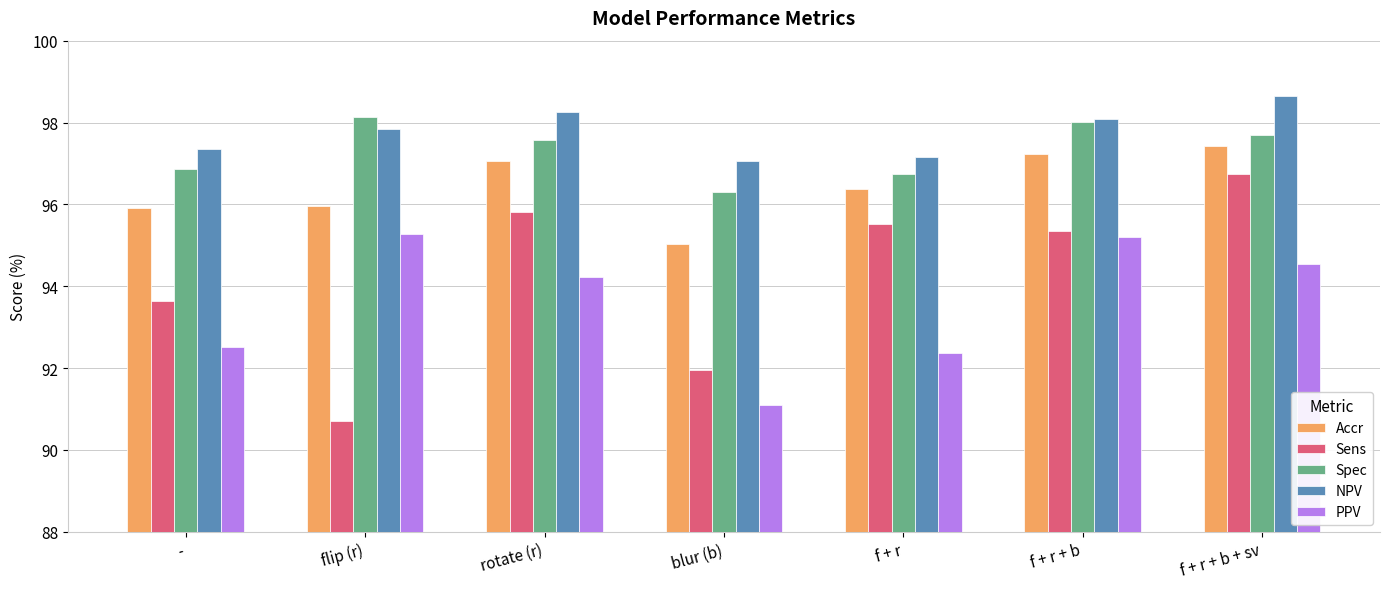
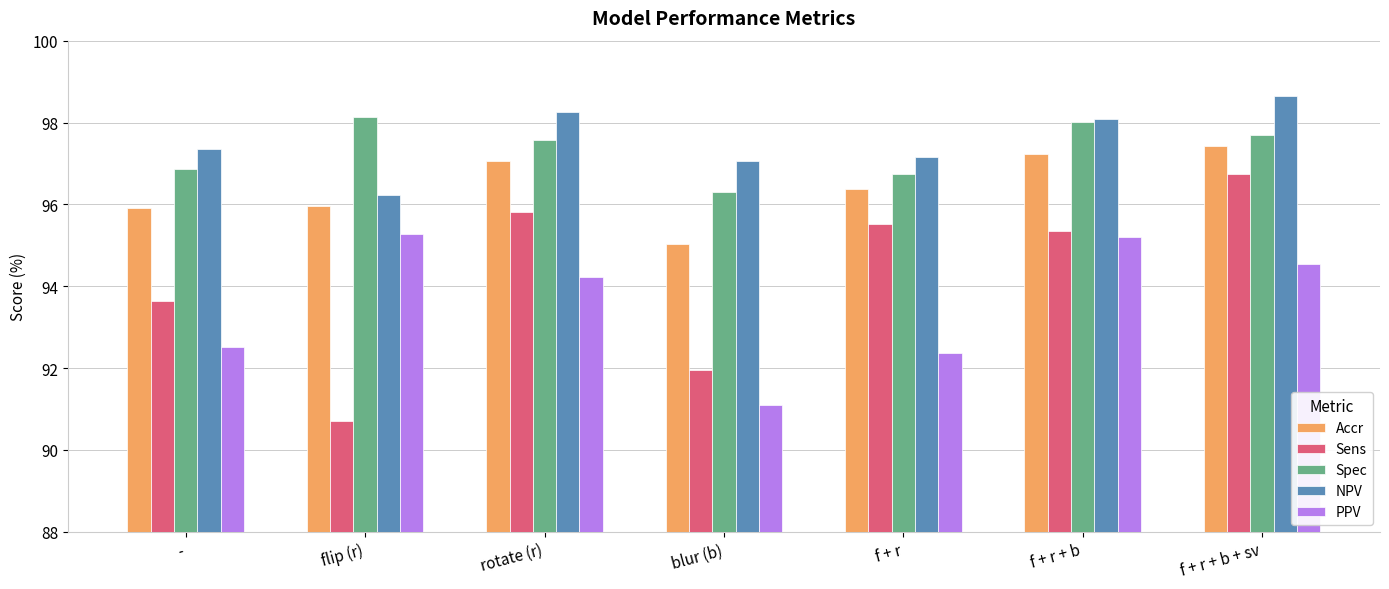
NPV, flip (r): 97.8 -> 96.2
